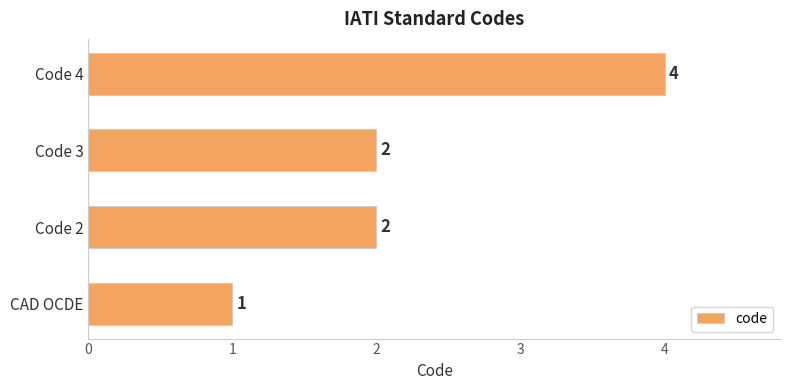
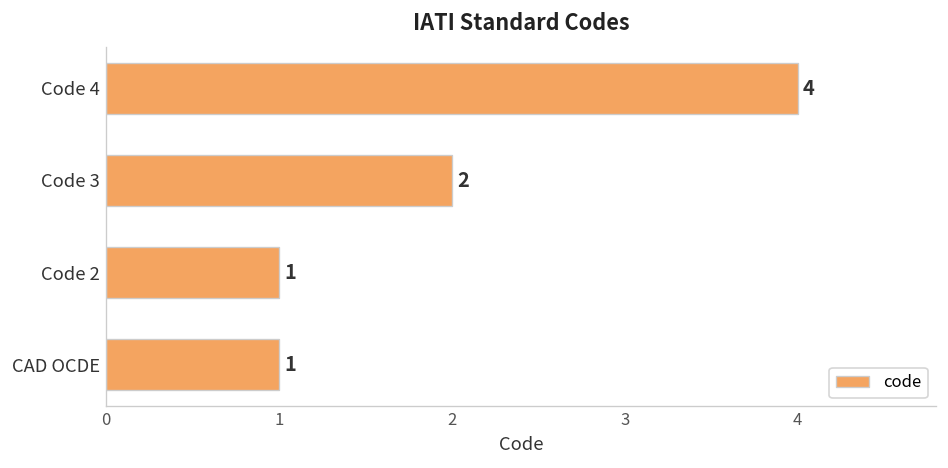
Code 2: 2 -> 1
